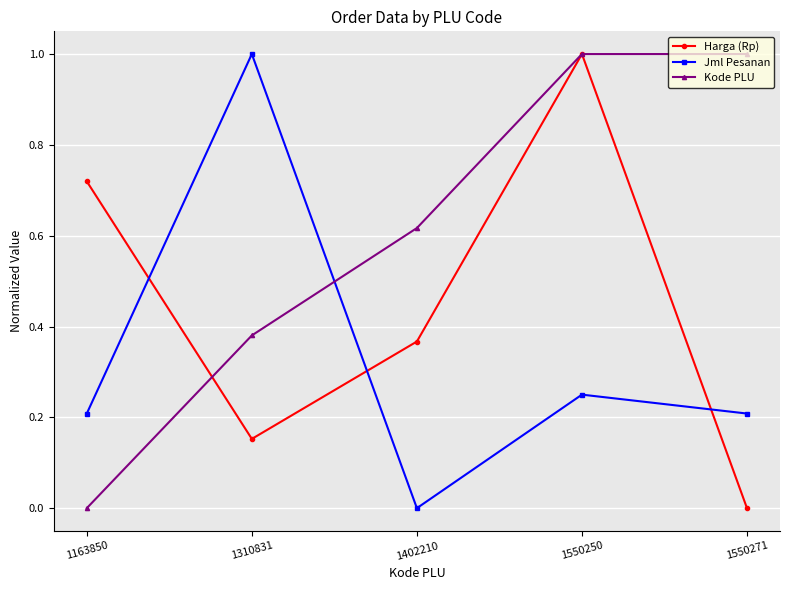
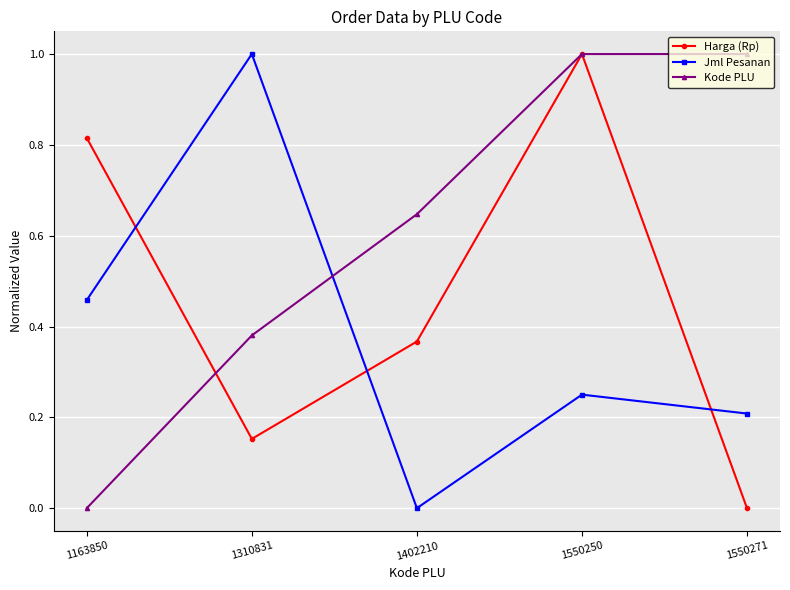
Harga (Rp), 1163850: 0.72 -> 0.82
Jml Pesanan, 1163850: 0.21 -> 0.46
Kode PLU, 1402210: 0.62 -> 0.65
